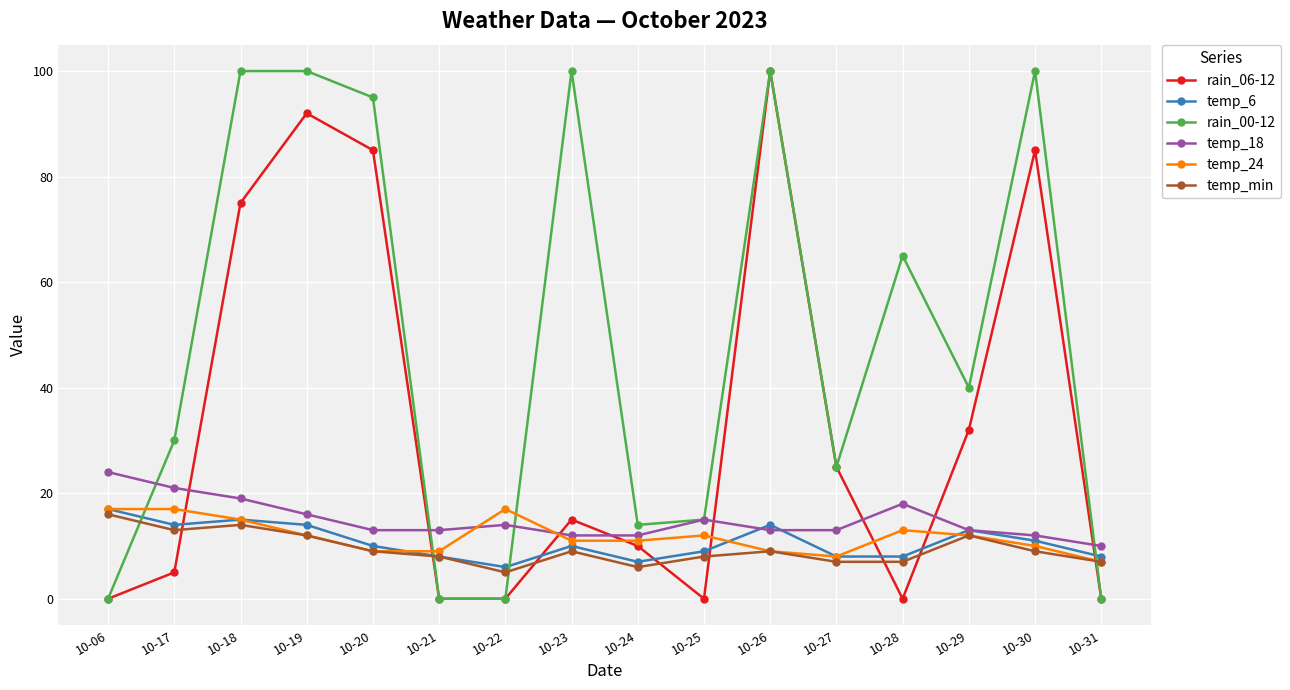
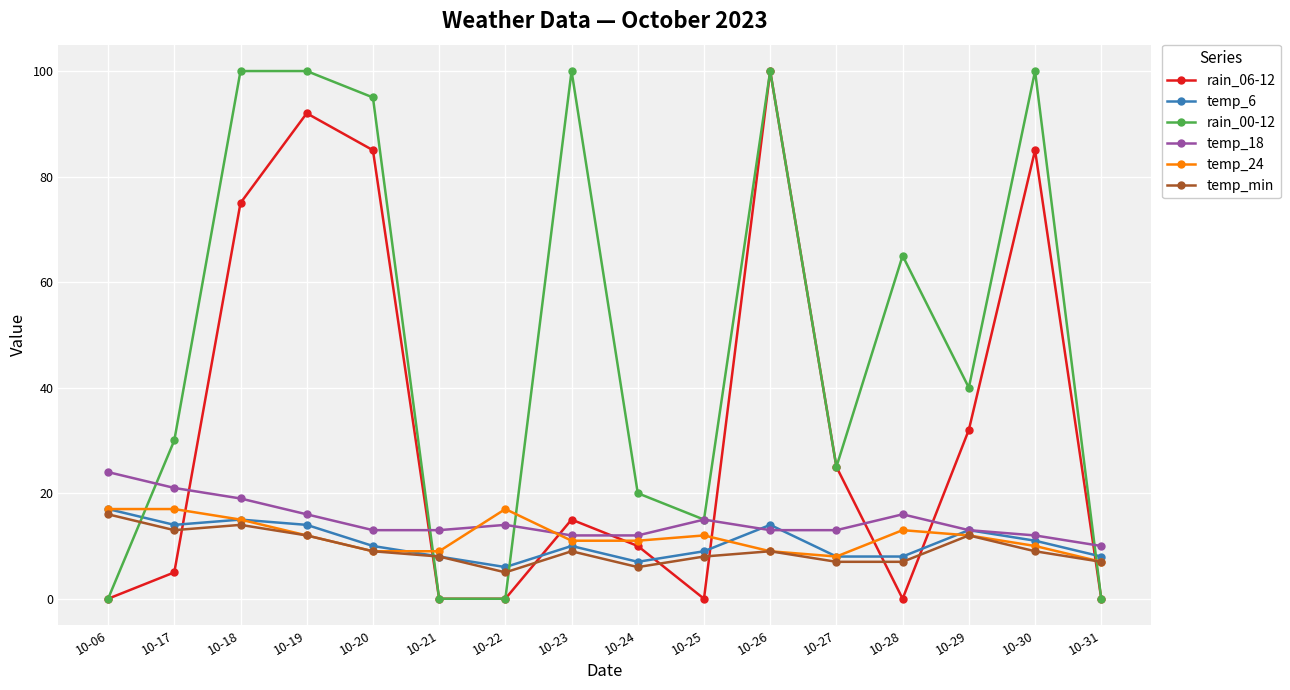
rain_00-12, 10-24: 14 -> 20
temp_18, 10-28: 18 -> 16
